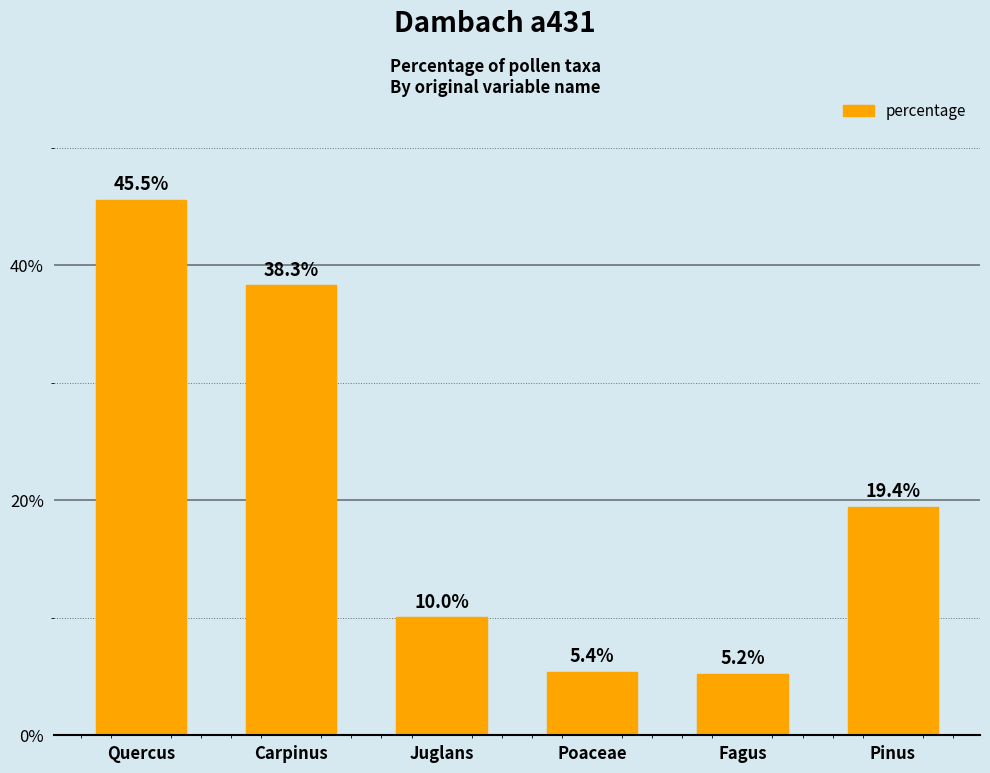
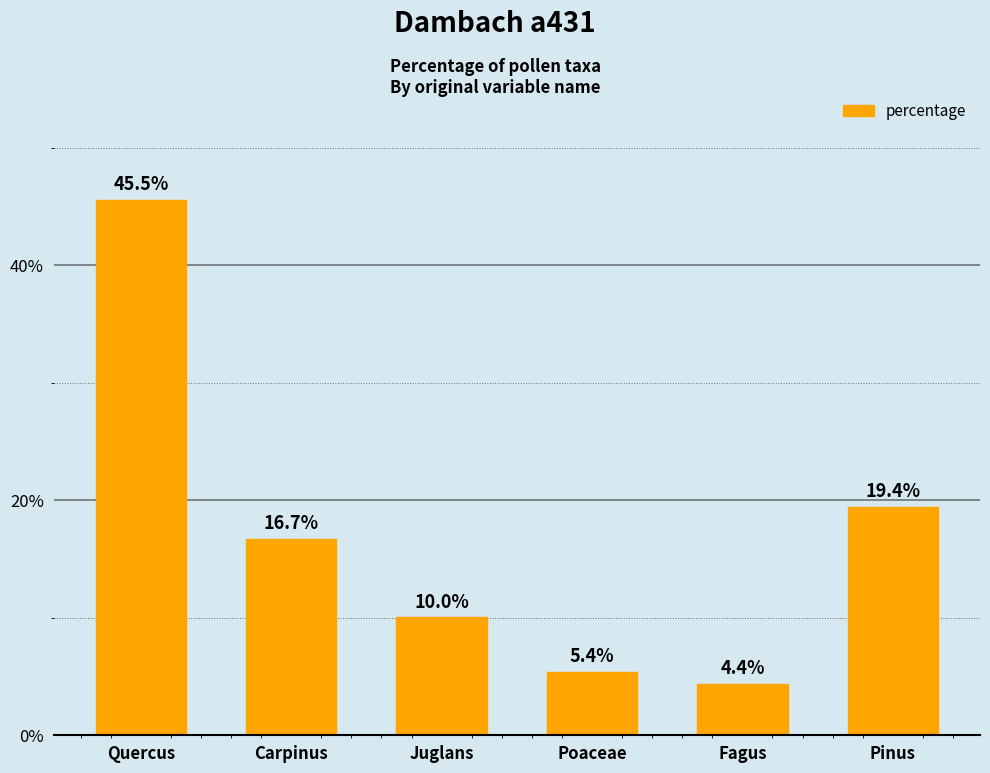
Carpinus: 38.3% -> 16.7%
Fagus: 5.2% -> 4.4%
